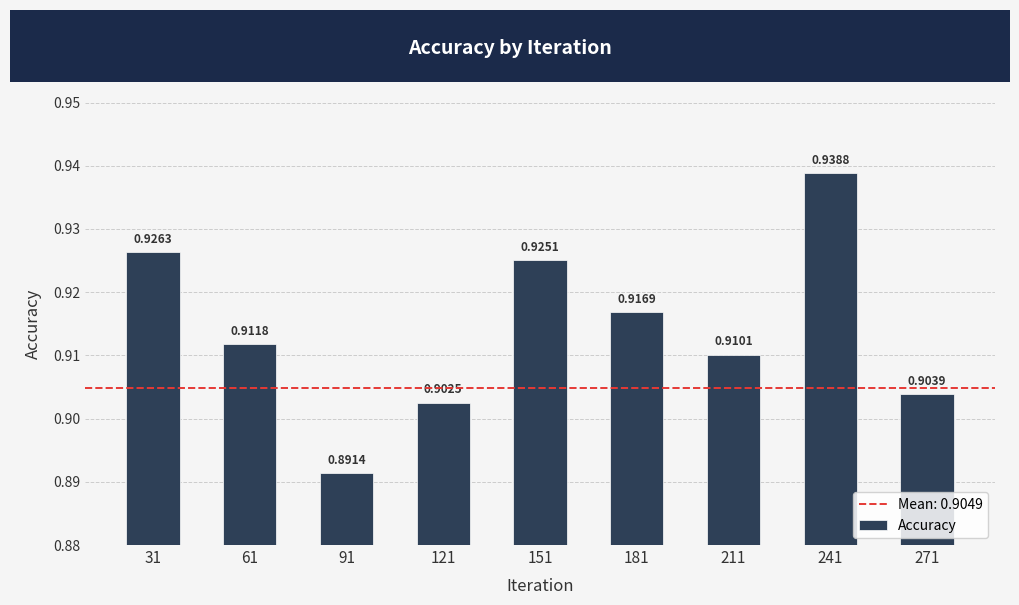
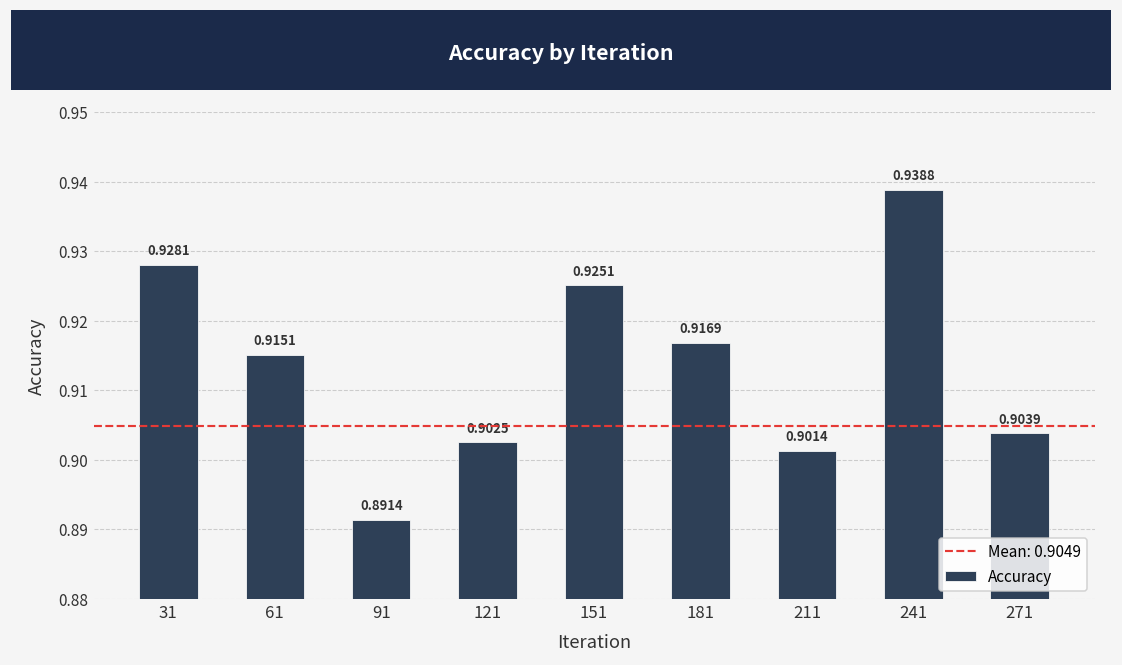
31: 0.9263 -> 0.9281
61: 0.9118 -> 0.9151
211: 0.9101 -> 0.9014
